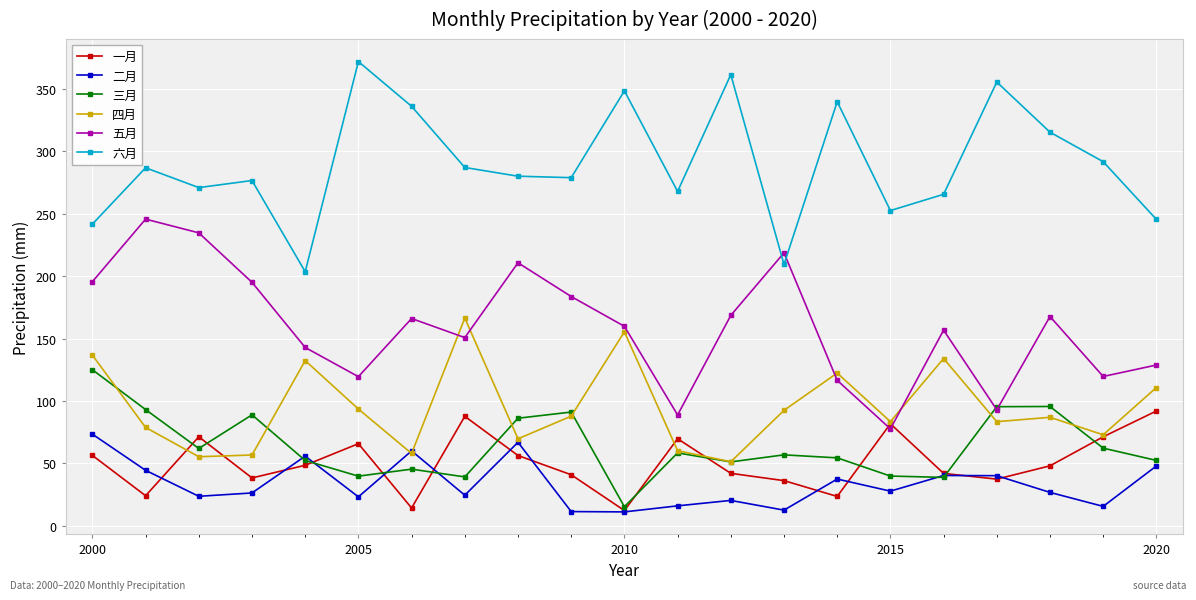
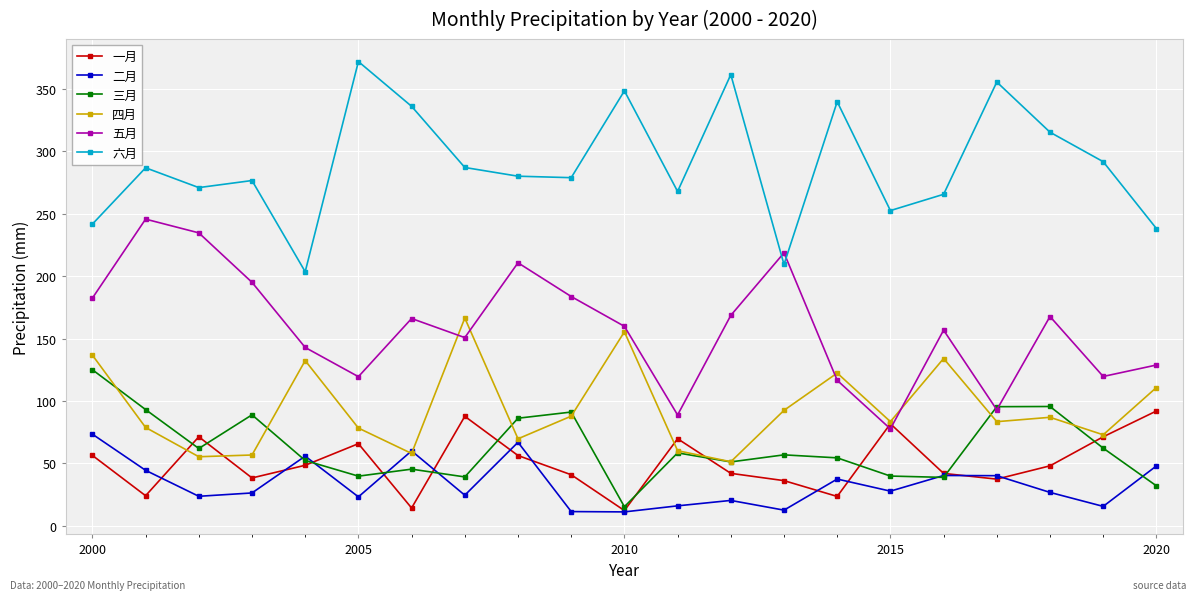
五月, 2000: 196 -> 182
四月, 2005: 94 -> 78
三月, 2020: 52 -> 32
六月, 2020: 245 -> 238
